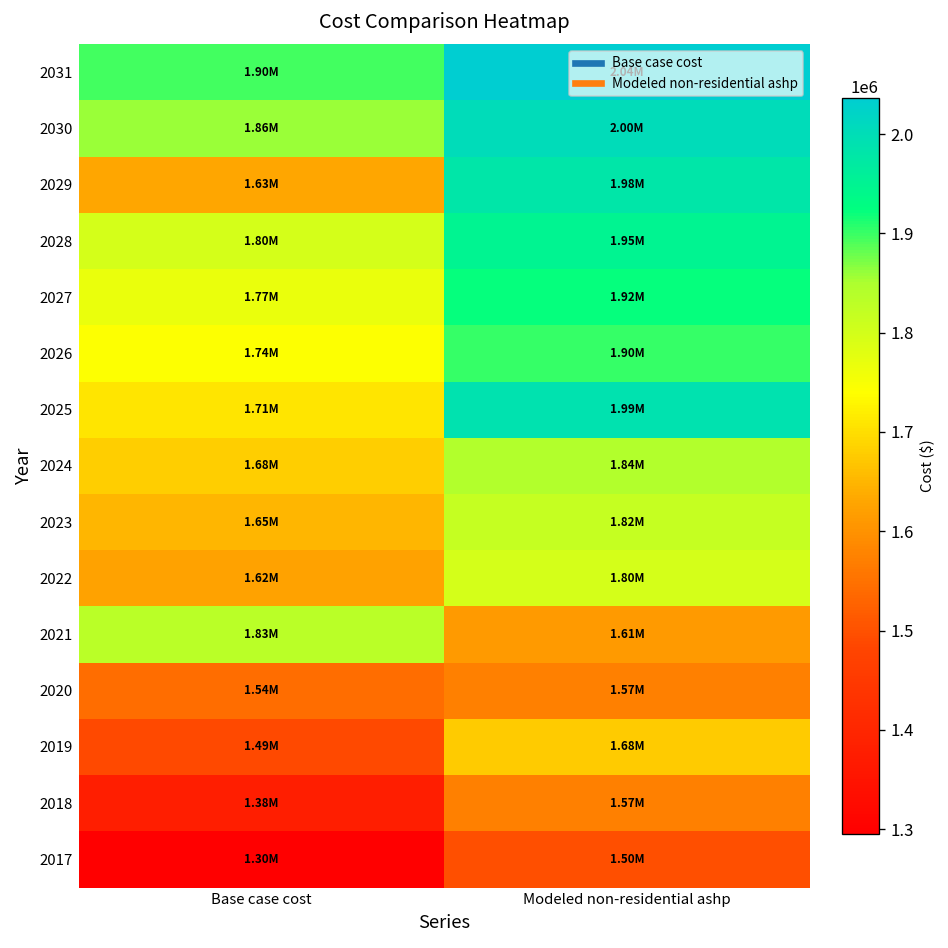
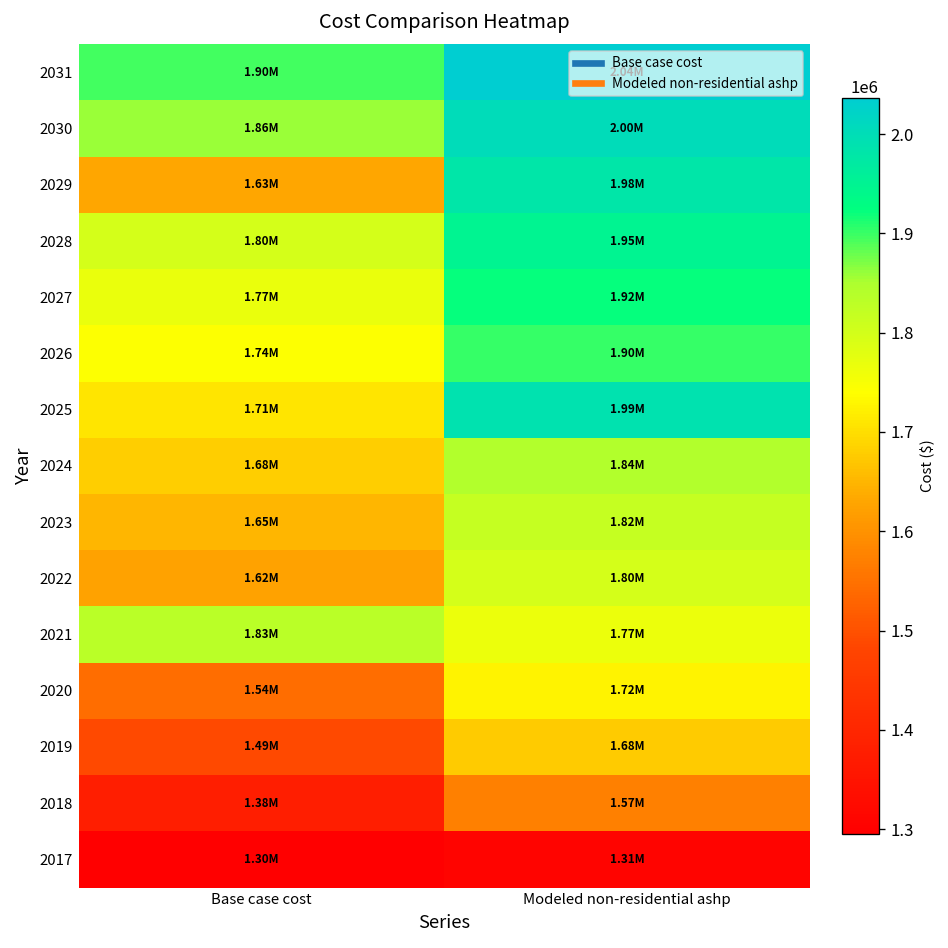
2021, Modeled non-residential ashp: 1.61M -> 1.77M
2020, Modeled non-residential ashp: 1.57M -> 1.72M
2017, Modeled non-residential ashp: 1.50M -> 1.31M
